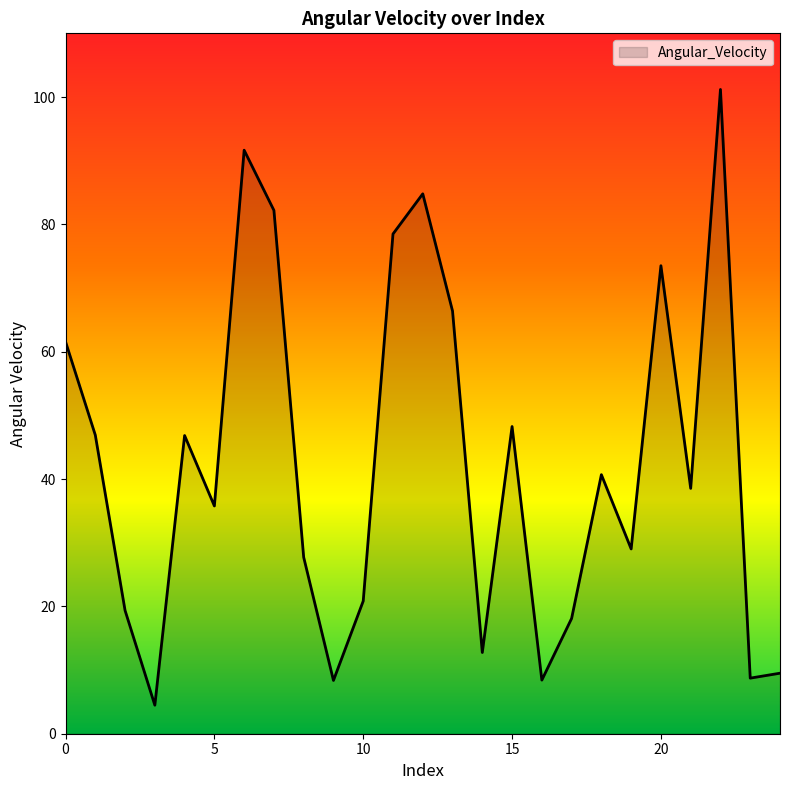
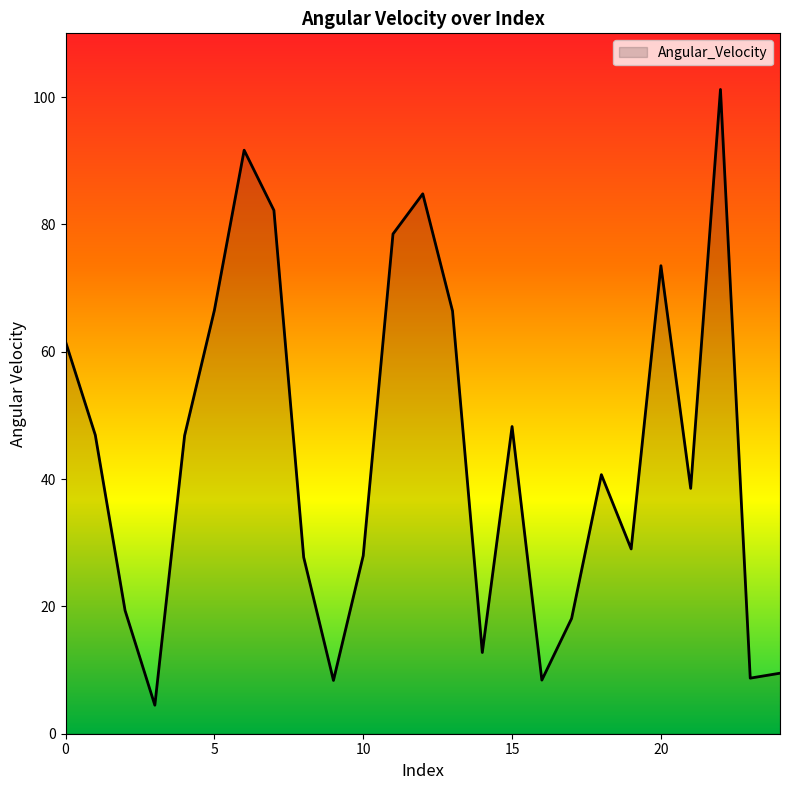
5: 36 -> 66
10: 21 -> 28
